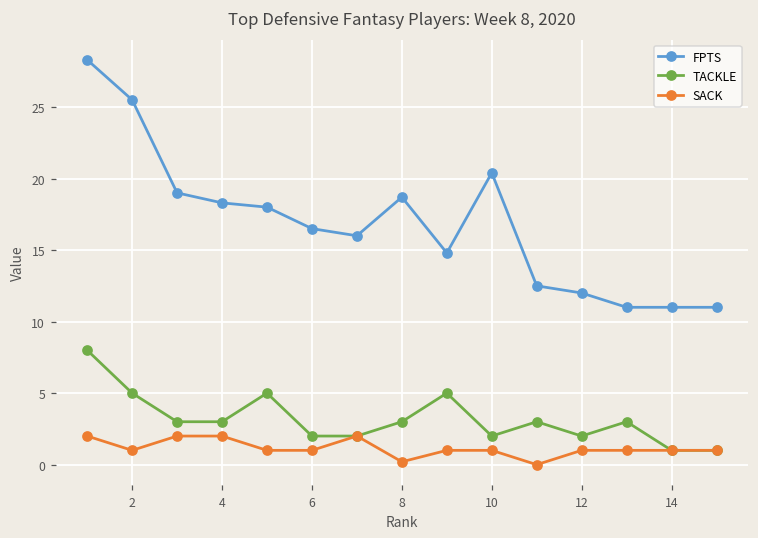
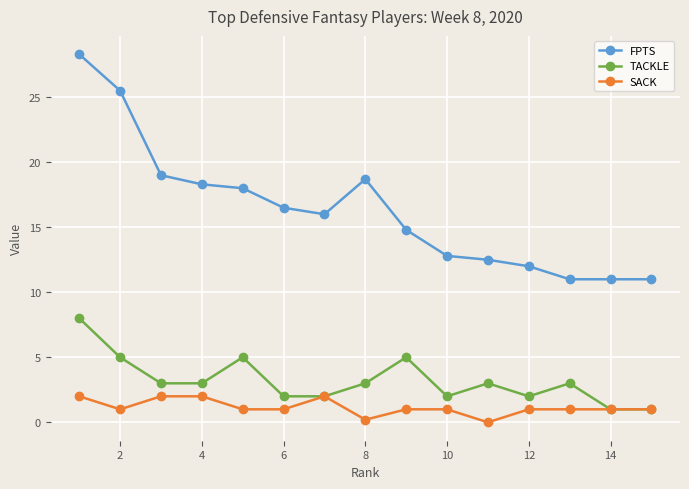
FPTS, 10: 20.4 -> 12.8
